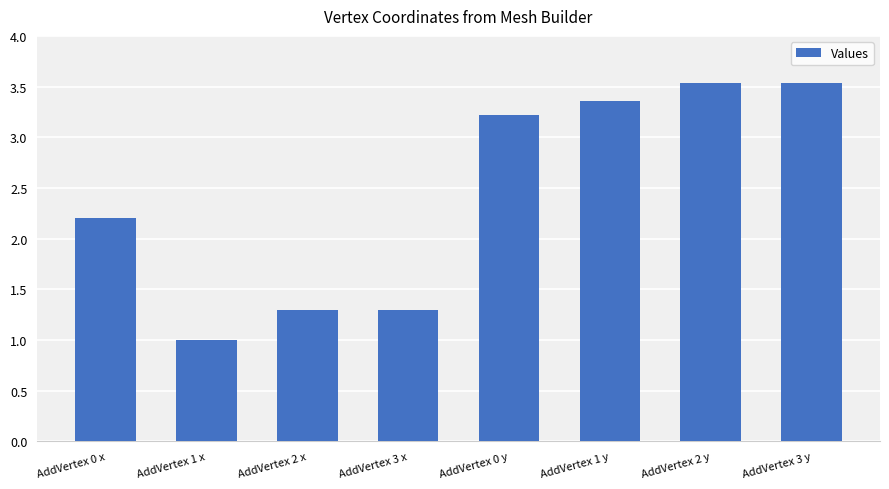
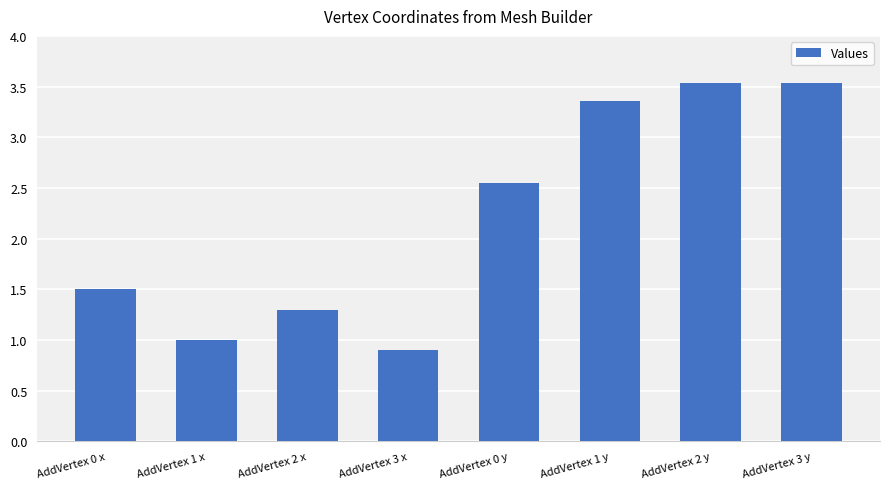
AddVertex 0 x: 2.2 -> 1.5
AddVertex 3 x: 1.3 -> 0.9
AddVertex 0 y: 3.22 -> 2.55
